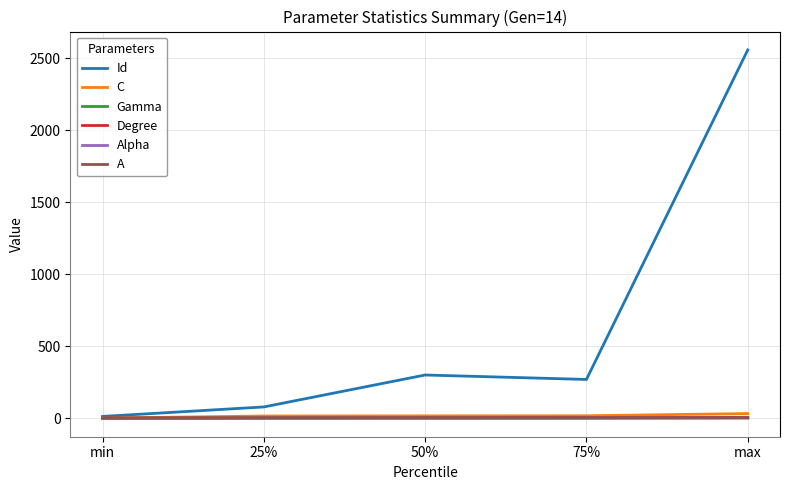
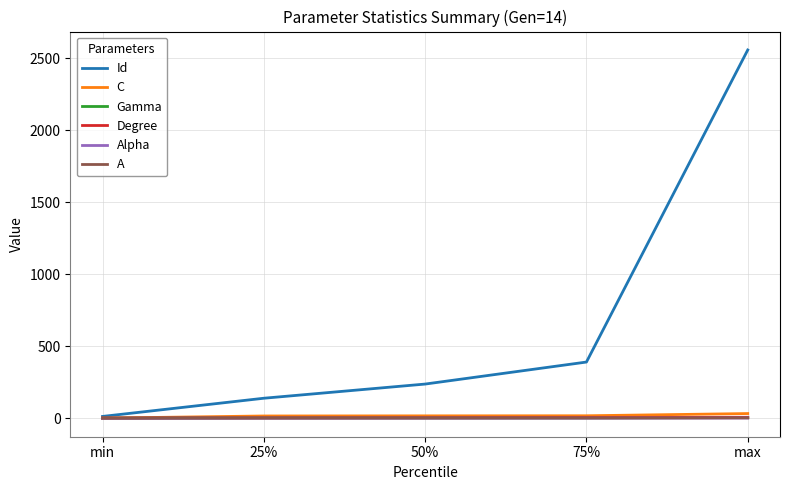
Id, 25%: 80 -> 140
Id, 50%: 300 -> 240
Id, 75%: 270 -> 390
